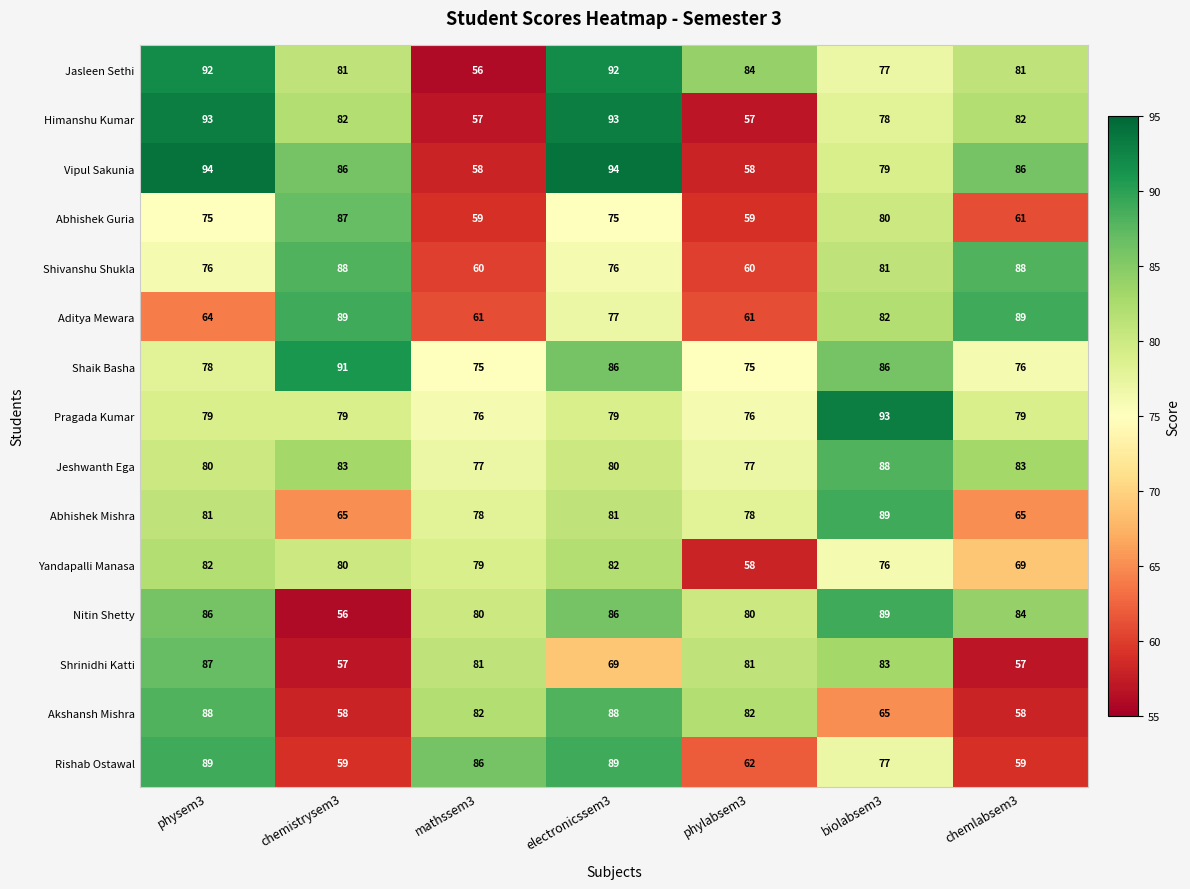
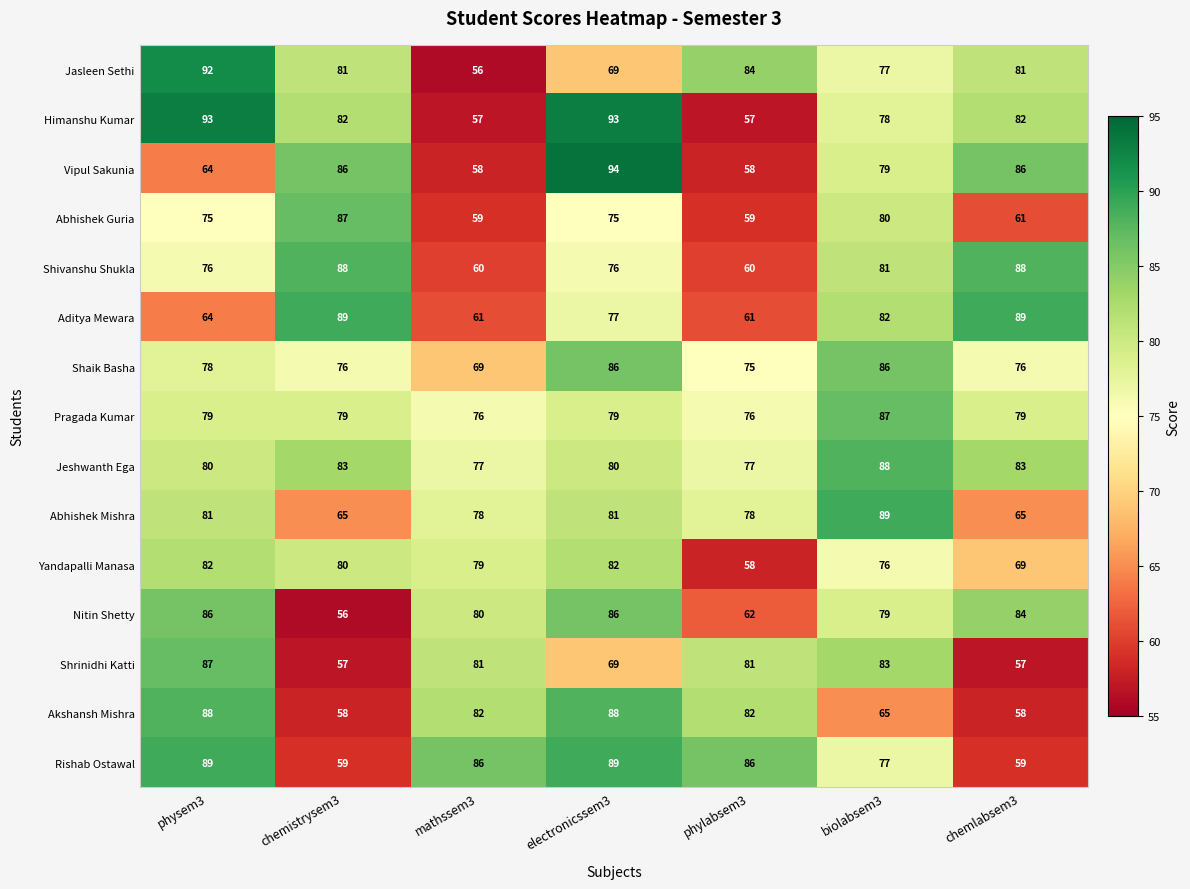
Jasleen Sethi, electronicssem3: 92 -> 69
Vipul Sakunia, physem3: 94 -> 64
Shaik Basha, chemistrysem3: 91 -> 76
Shaik Basha, mathssem3: 75 -> 69
Pragada Kumar, biolabsem3: 93 -> 87
Nitin Shetty, phylabsem3: 80 -> 62
Nitin Shetty, biolabsem3: 89 -> 79
Rishab Ostawal, phylabsem3: 62 -> 86
